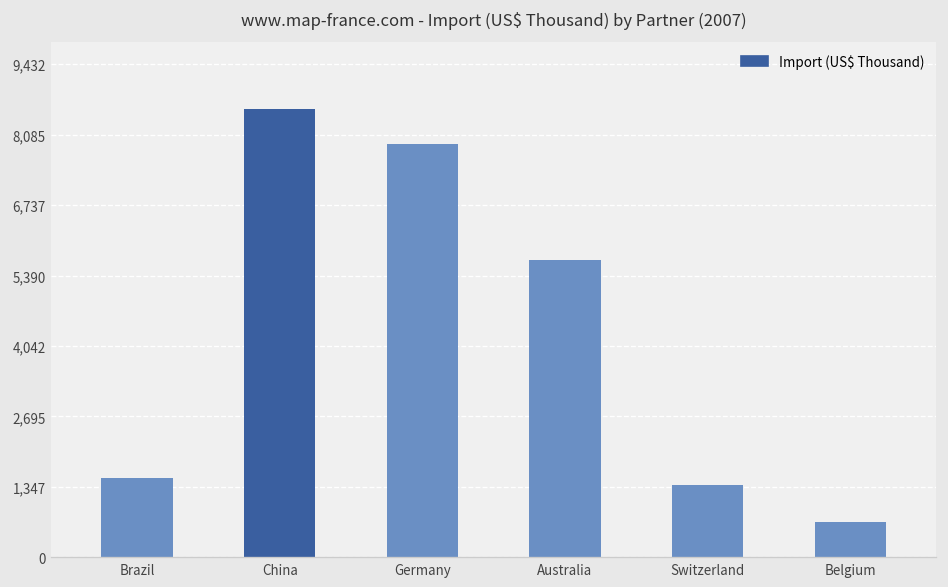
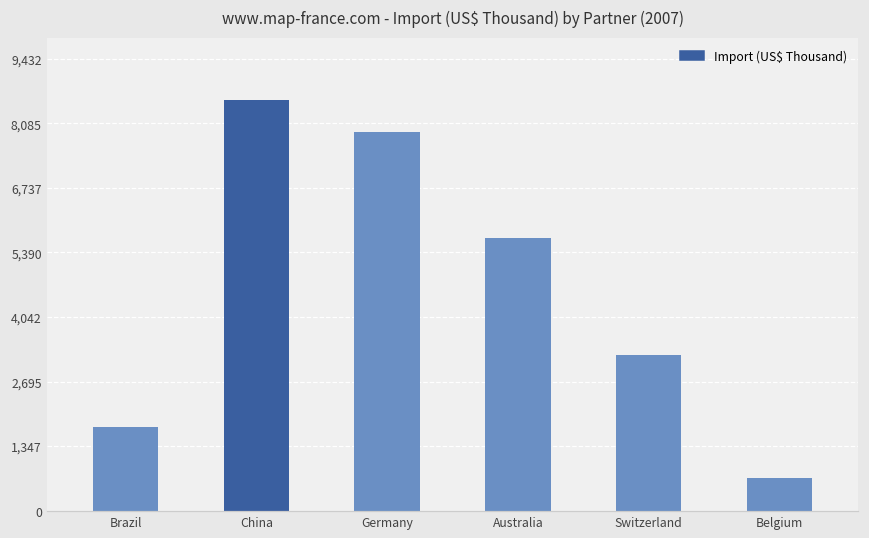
Brazil: 1,500 -> 1,700
Switzerland: 1,400 -> 3,300
